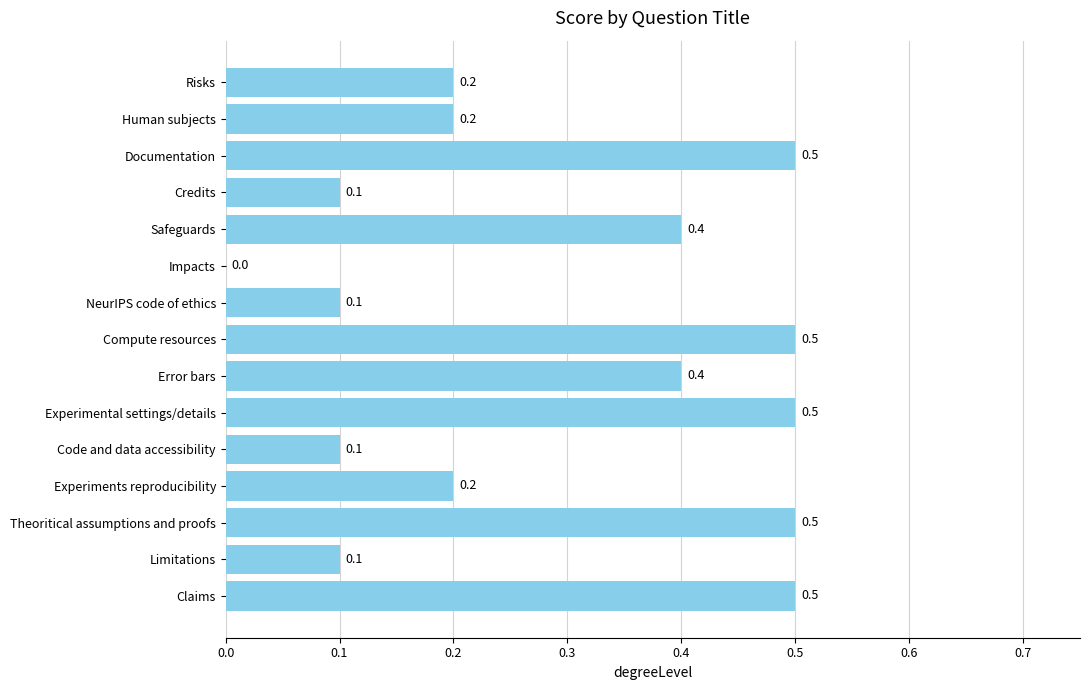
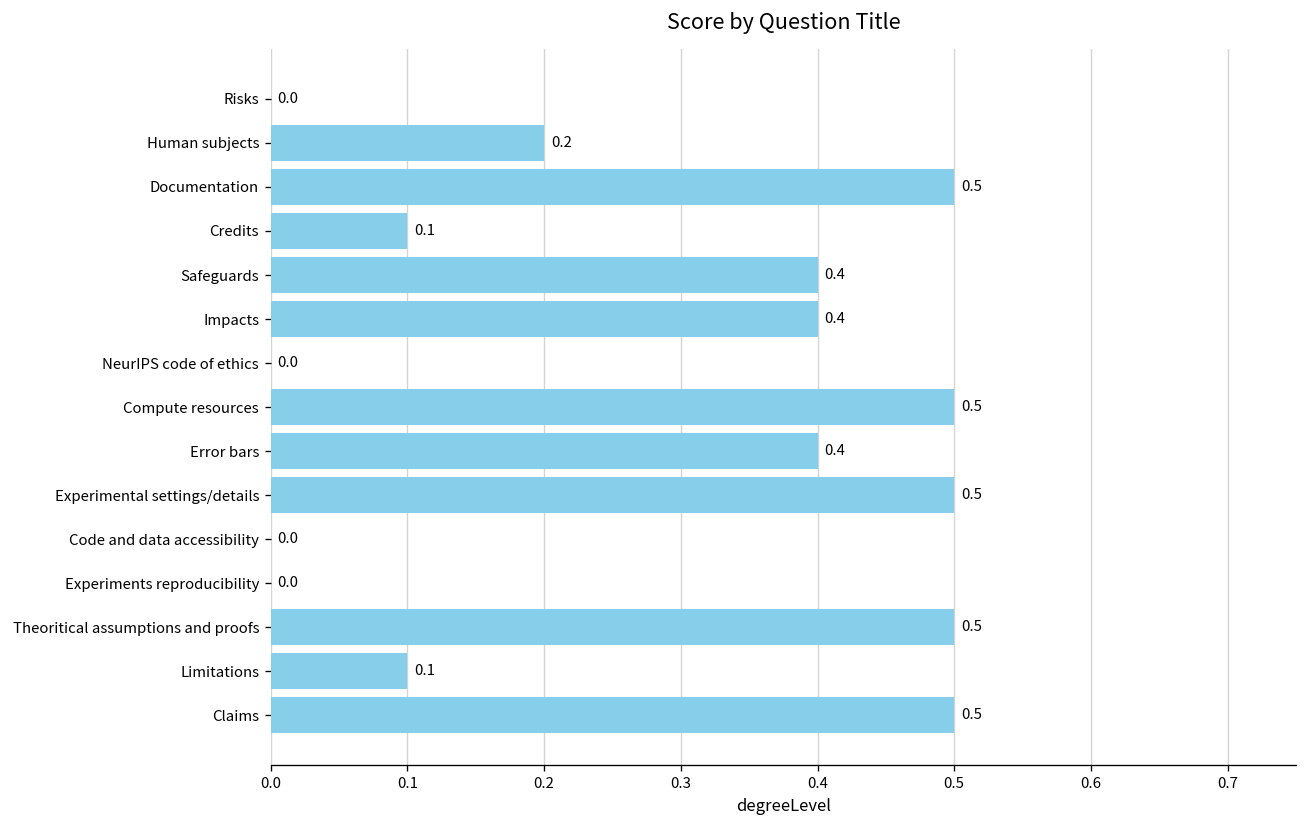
Risks: 0.2 -> 0.0
Impacts: 0.0 -> 0.4
NeurIPS code of ethics: 0.1 -> 0.0
Code and data accessibility: 0.1 -> 0.0
Experiments reproducibility: 0.2 -> 0.0
